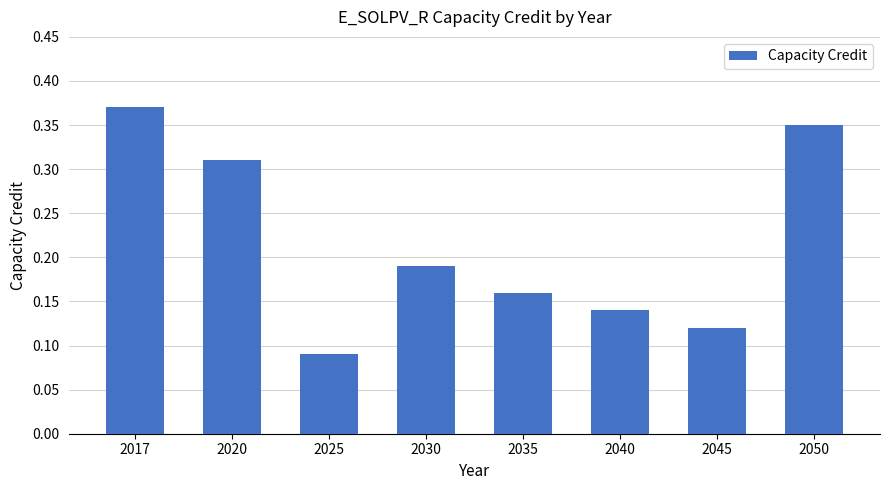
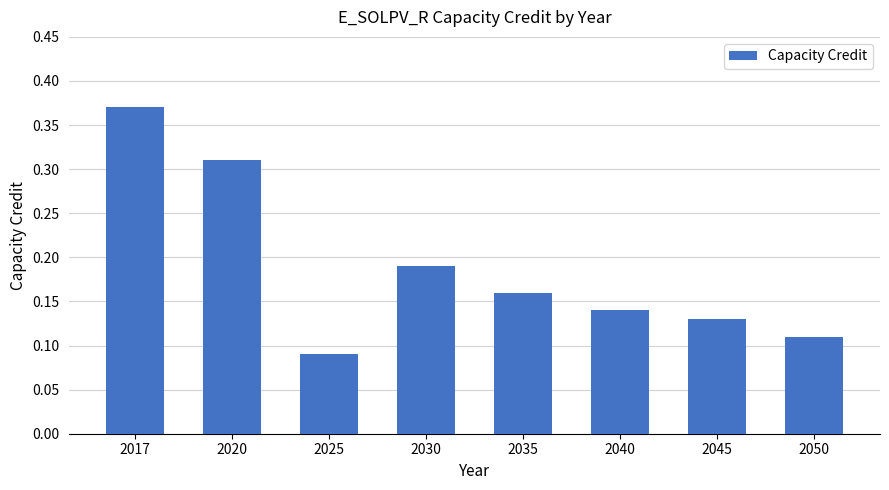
2045: 0.12 -> 0.13
2050: 0.35 -> 0.11
